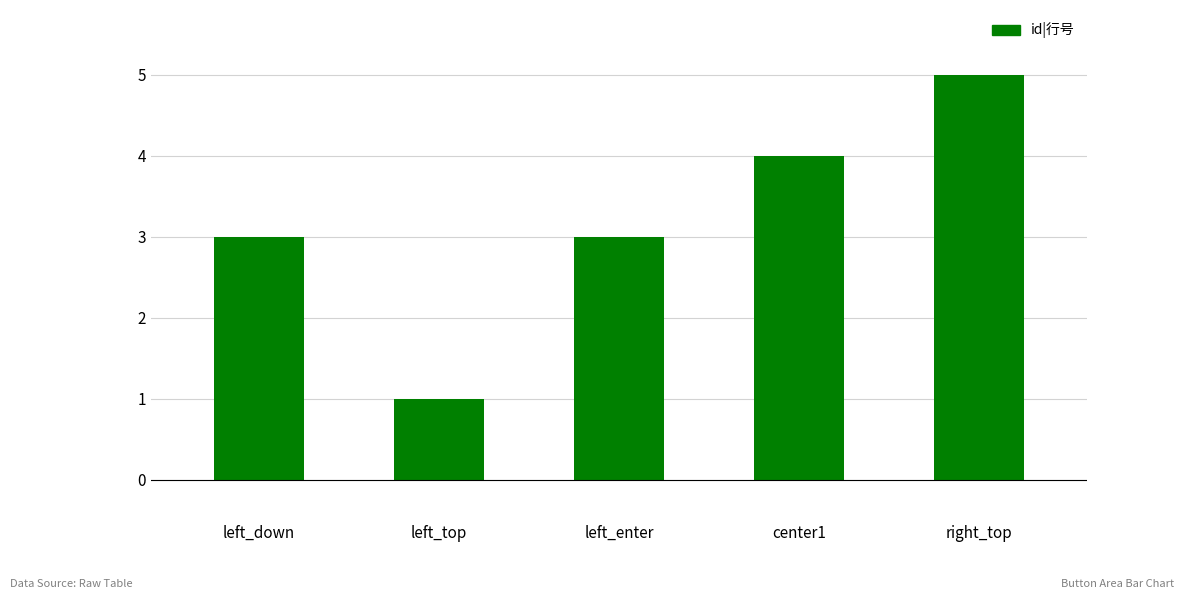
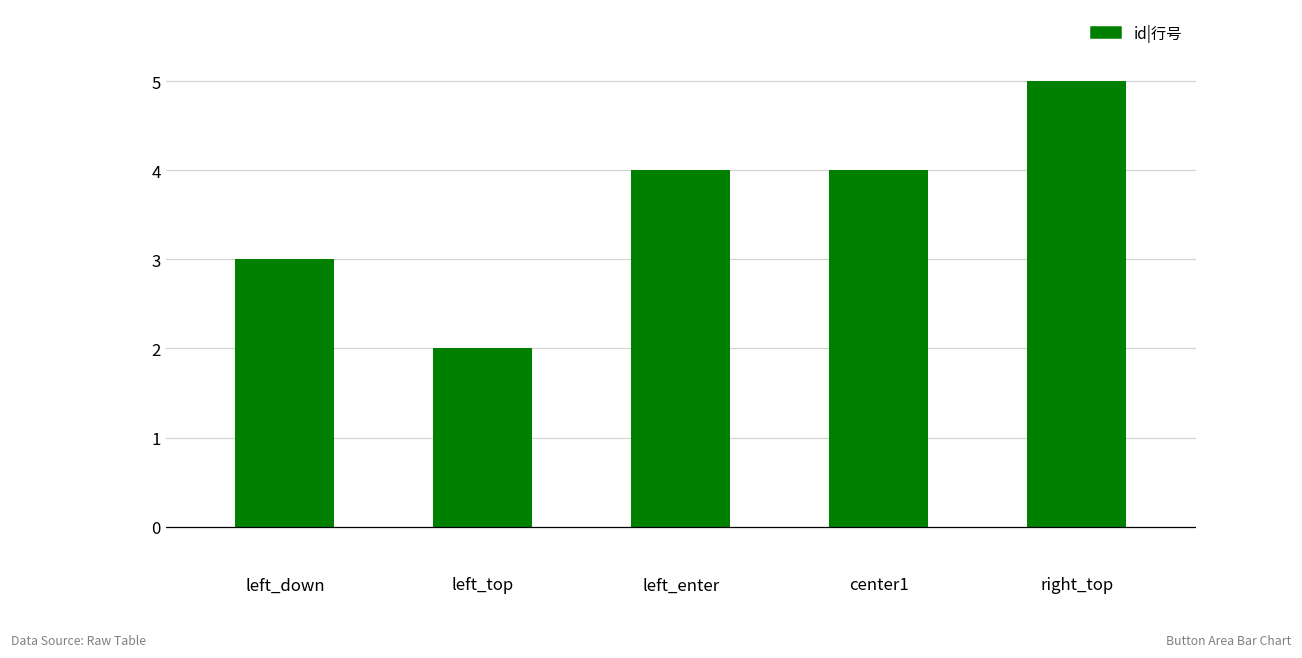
left_top: 1 -> 2
left_enter: 3 -> 4
